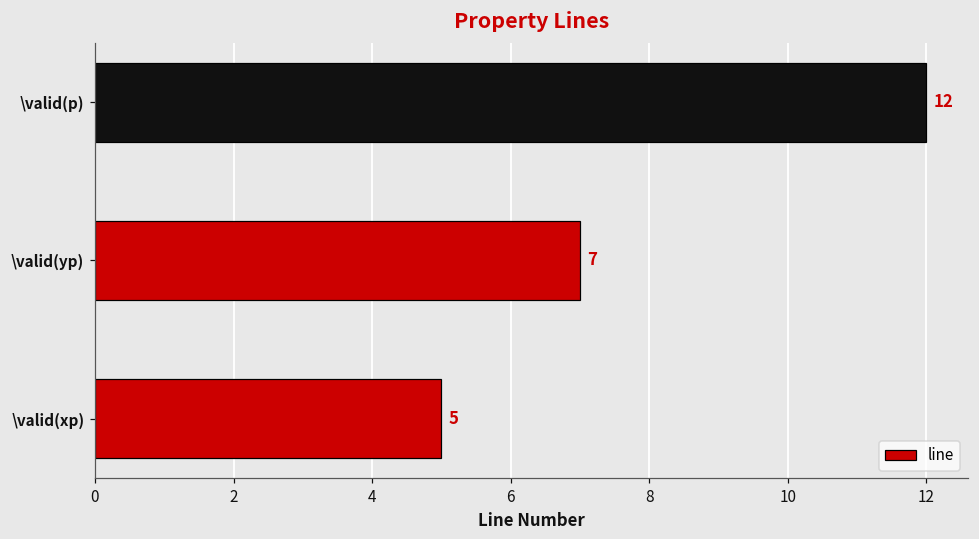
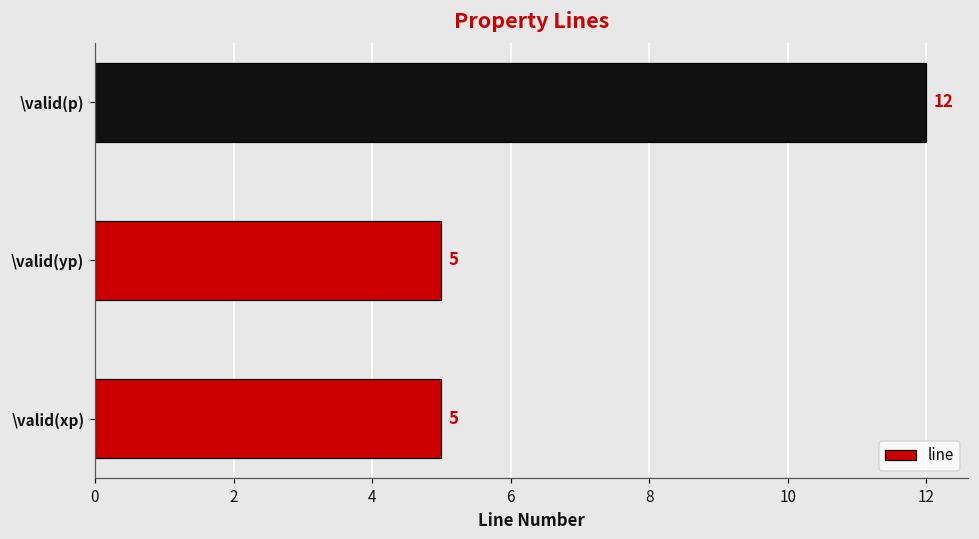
\valid(yp): 7 -> 5
